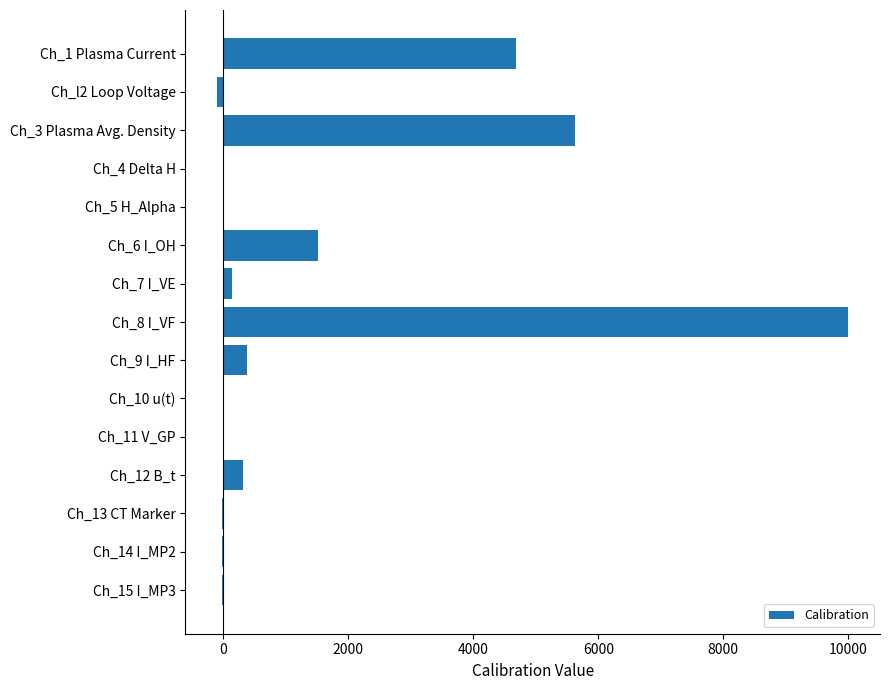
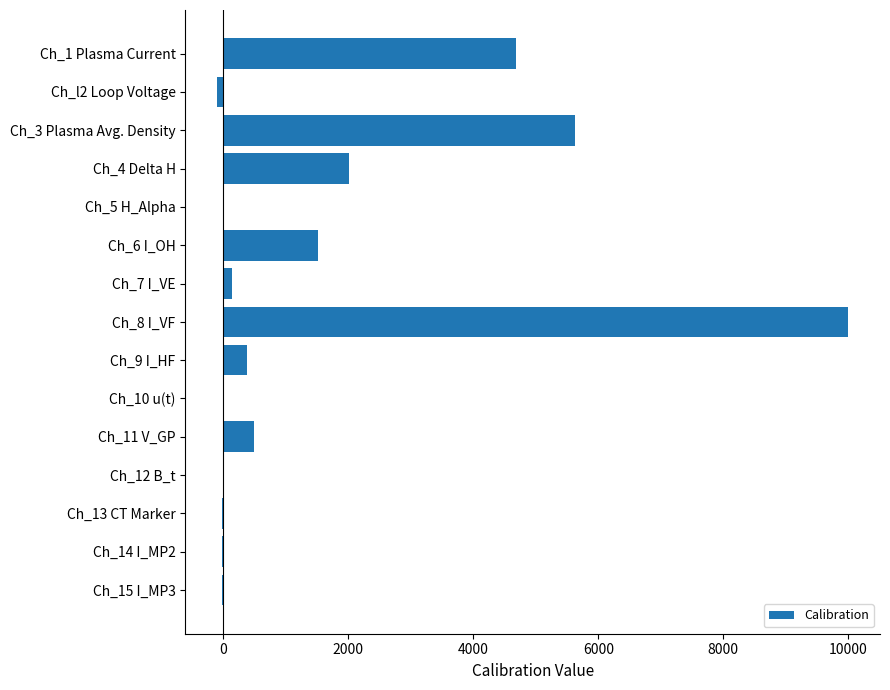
Ch_4 Delta H: 0 -> 2000
Ch_11 V_GP: 0 -> 500
Ch_12 B_t: 300 -> 0
